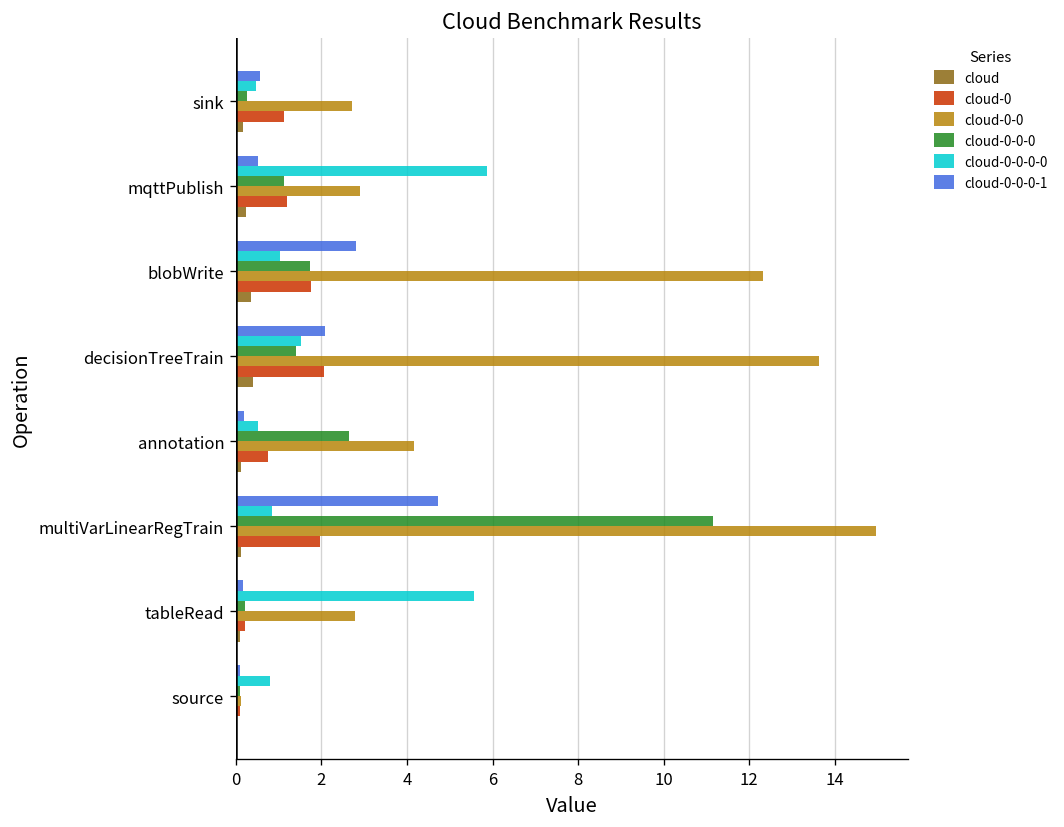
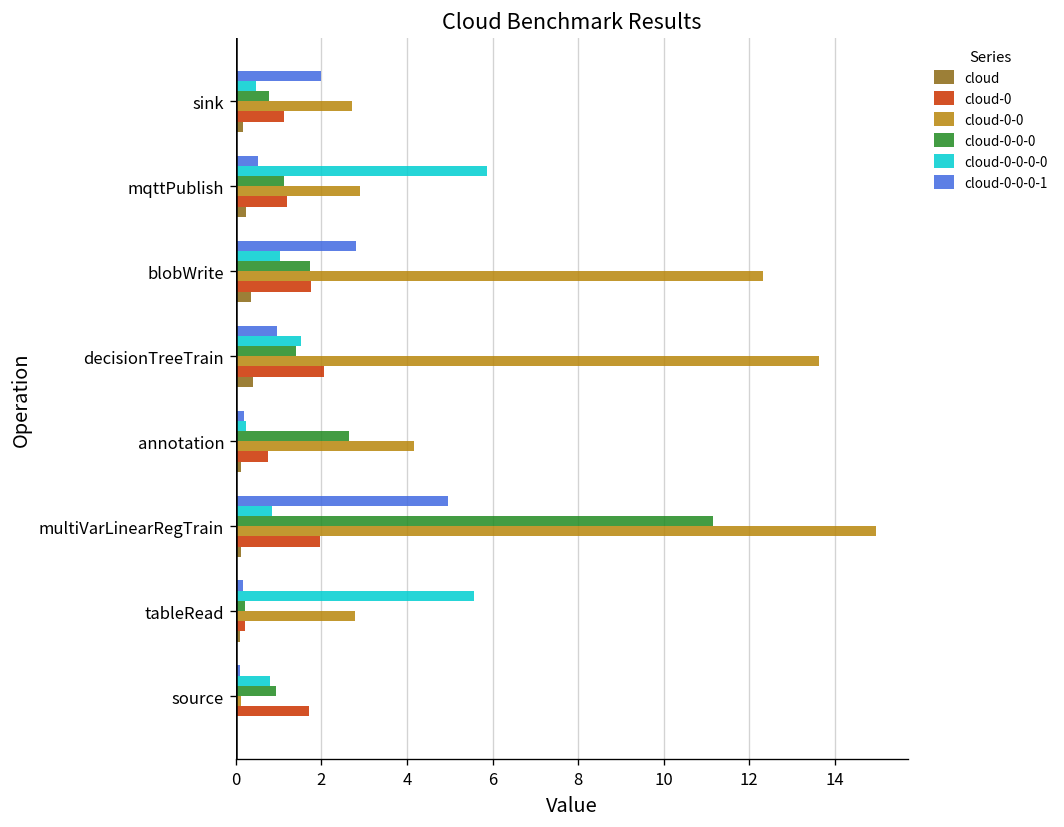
cloud-0-0-0-1, sink: 0.6 -> 2.0
cloud-0-0-0, sink: 0.3 -> 0.8
cloud-0-0-0-1, decisionTreeTrain: 2.1 -> 1.0
cloud-0-0-0-0, annotation: 0.5 -> 0.2
cloud-0-0-0-1, multiVarLinearRegTrain: 4.7 -> 5.0
cloud-0-0-0, source: 0.1 -> 0.9
cloud-0, source: 0.1 -> 1.7
